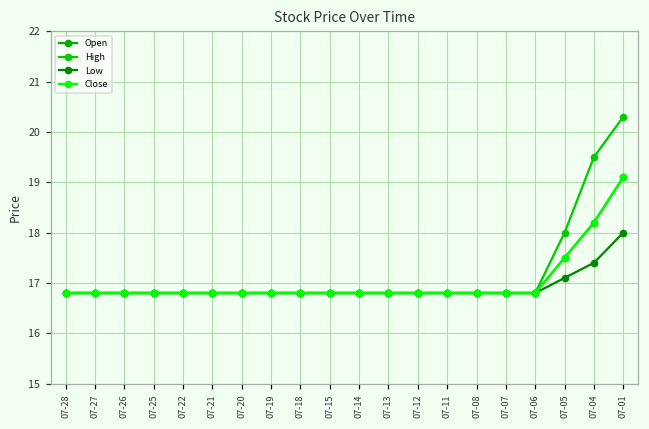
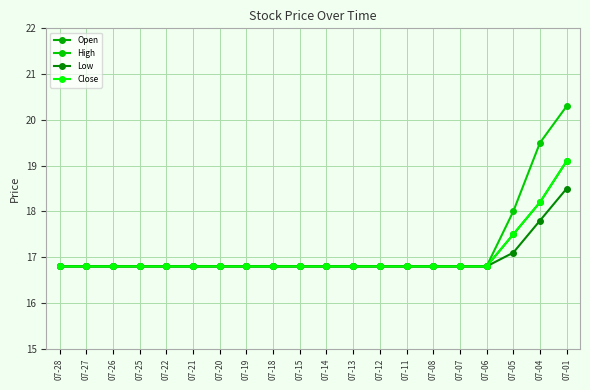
Low, 07-04: 17.4 -> 17.8
Low, 07-01: 18.0 -> 18.5
